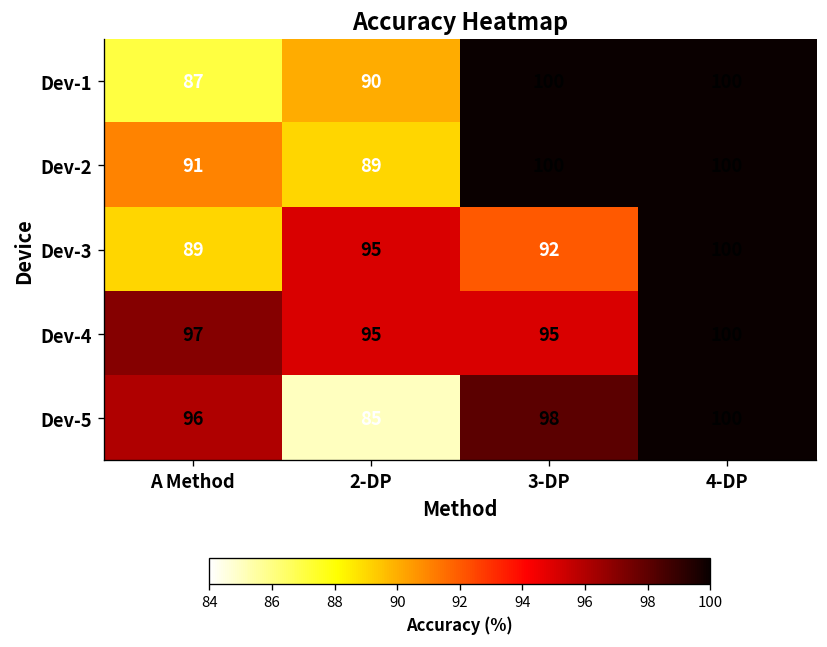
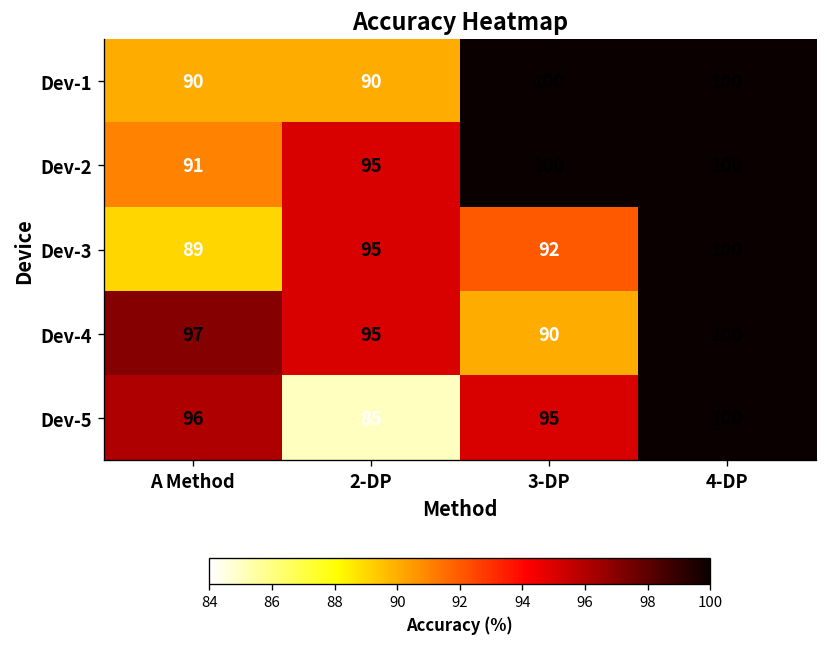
Dev-1, A Method: 87 -> 90
Dev-2, 2-DP: 89 -> 95
Dev-4, 3-DP: 95 -> 90
Dev-5, 3-DP: 98 -> 95
